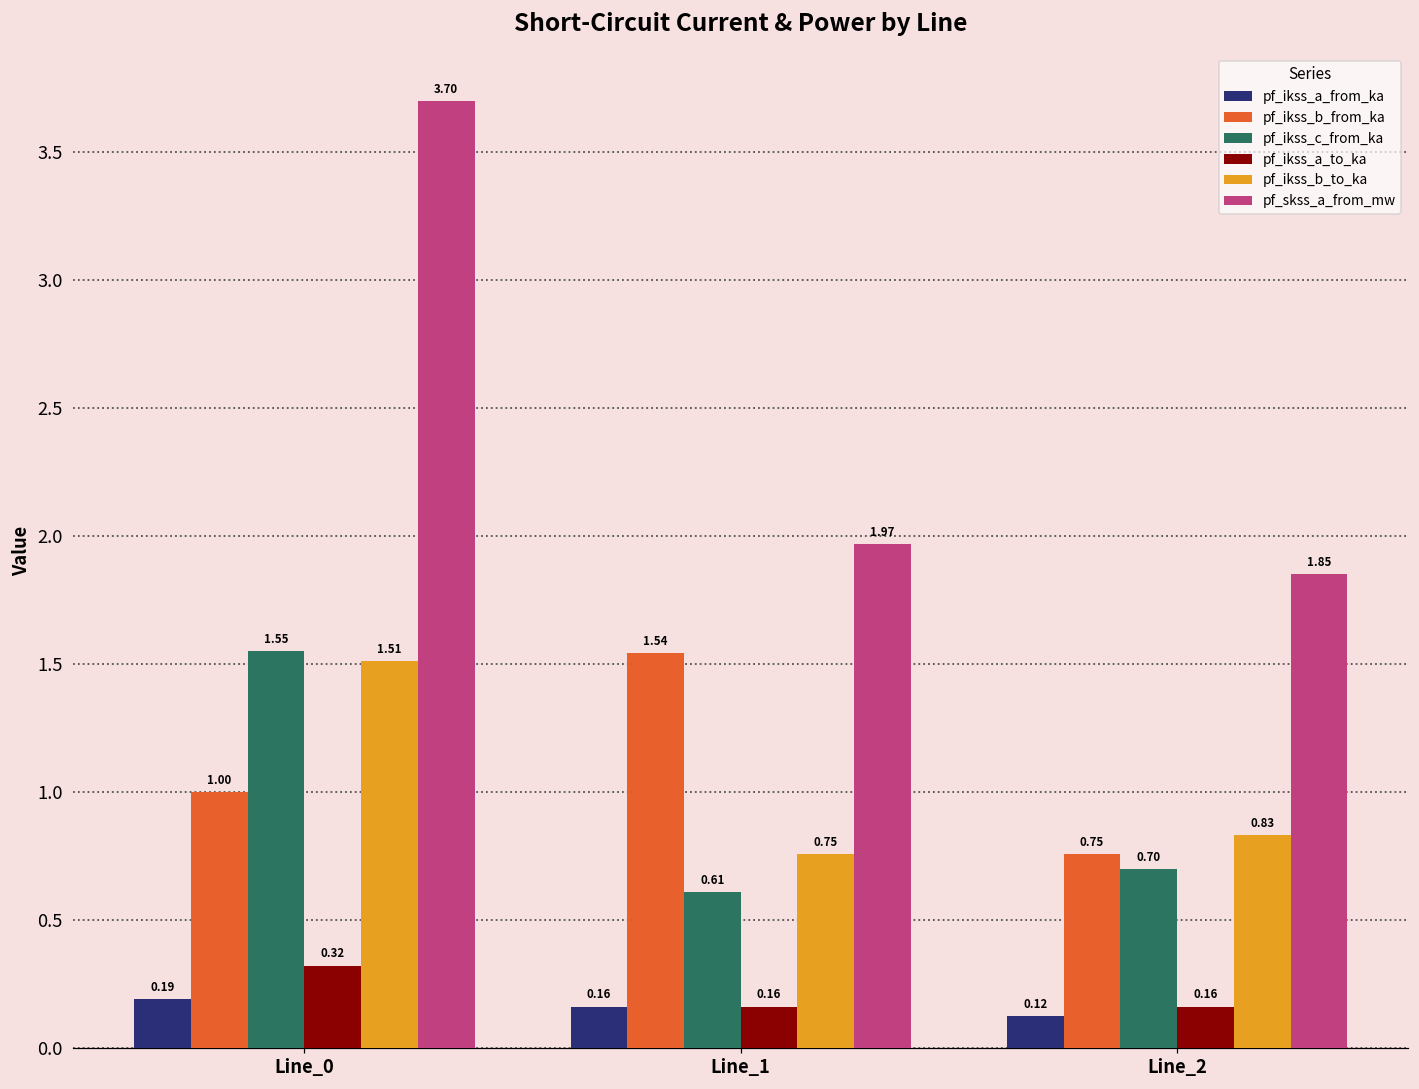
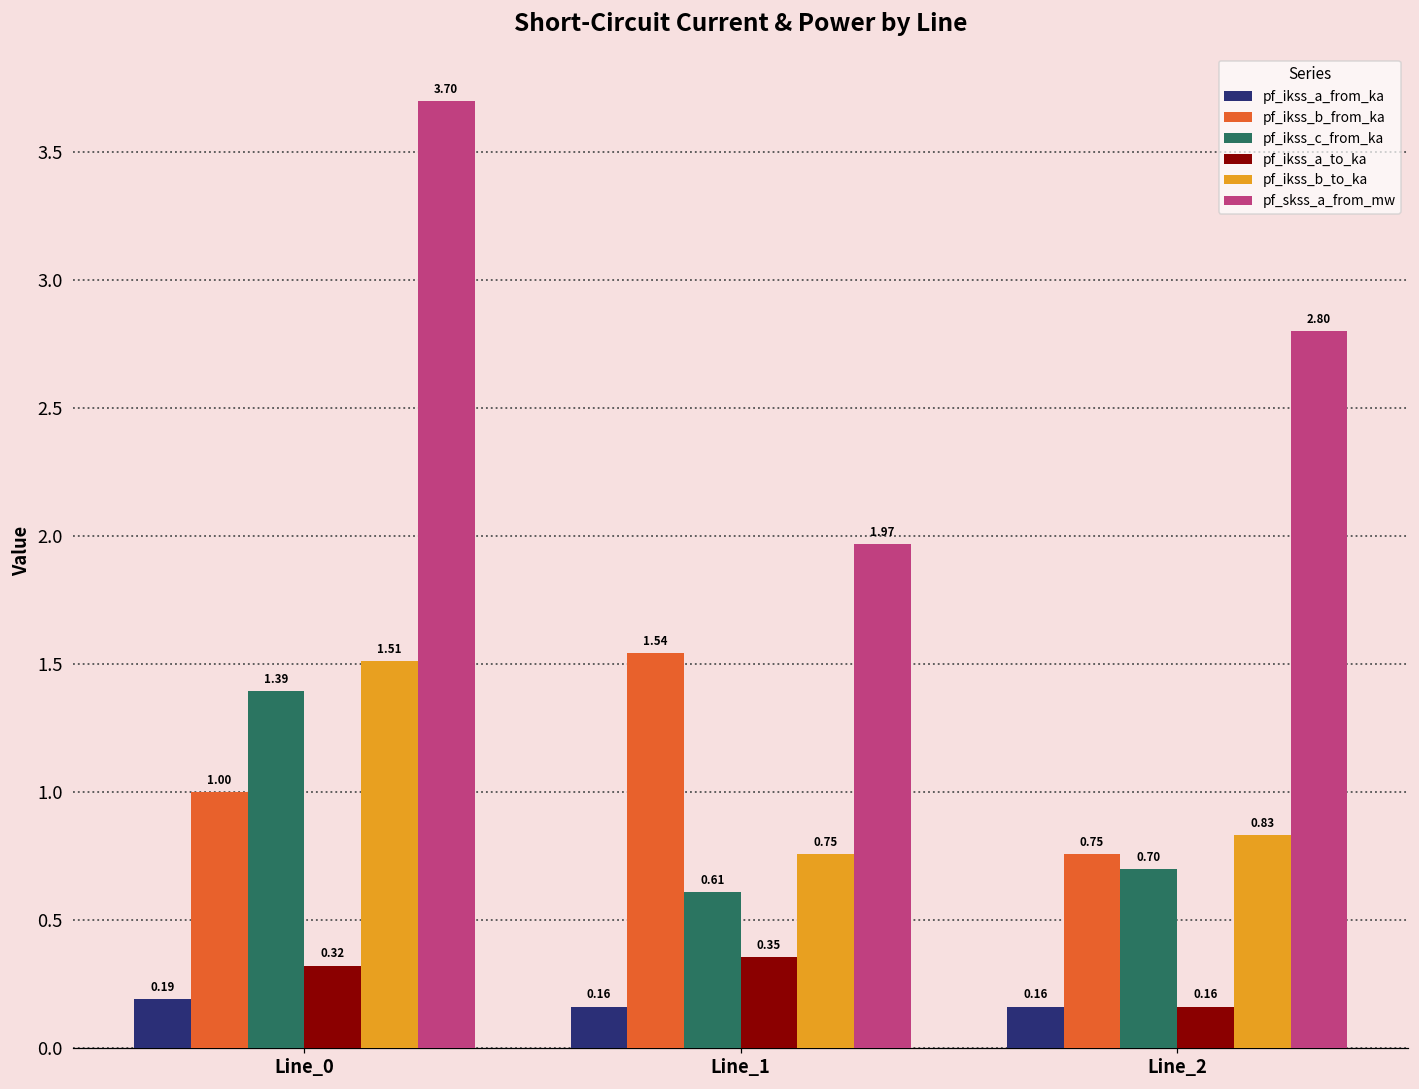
pf_ikss_c_from_ka, Line_0: 1.55 -> 1.39
pf_ikss_a_to_ka, Line_1: 0.16 -> 0.35
pf_ikss_a_from_ka, Line_2: 0.12 -> 0.16
pf_skss_a_from_mw, Line_2: 1.85 -> 2.80
